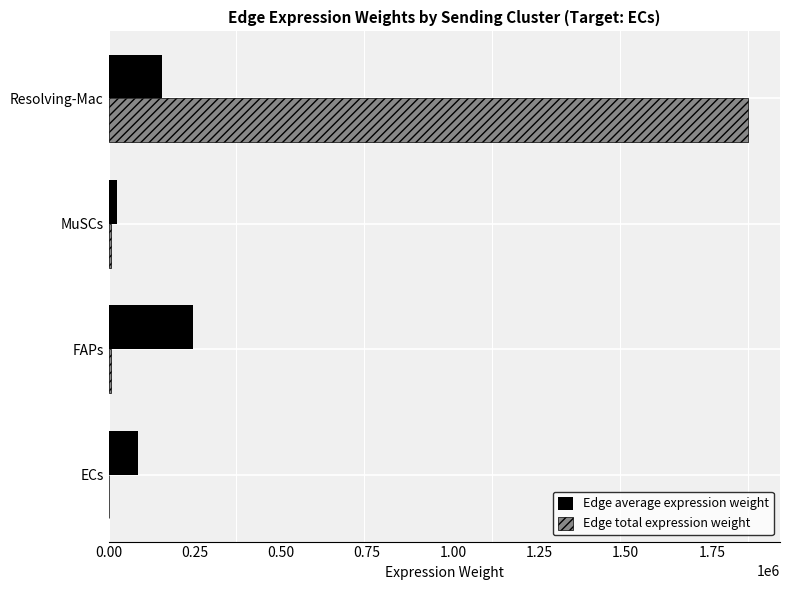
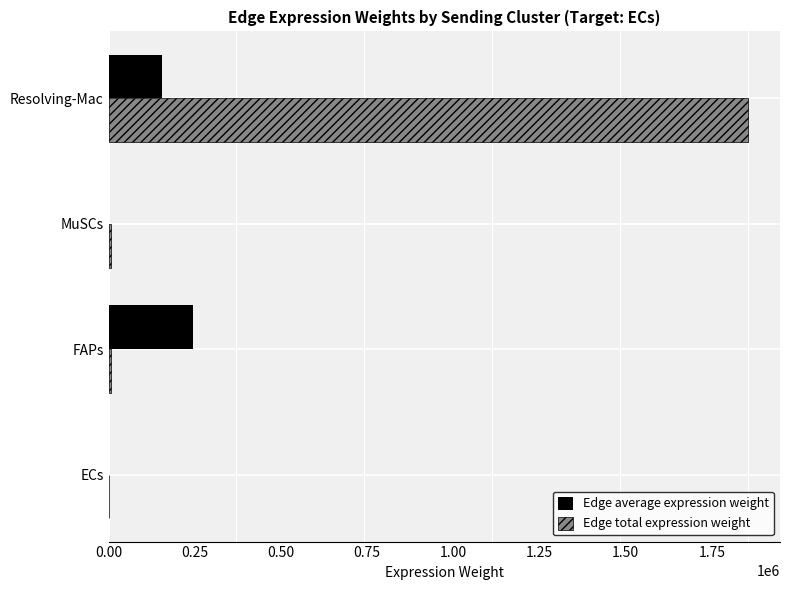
Edge average expression weight, MuSCs: 20000 -> 0
Edge average expression weight, ECs: 80000 -> 0
